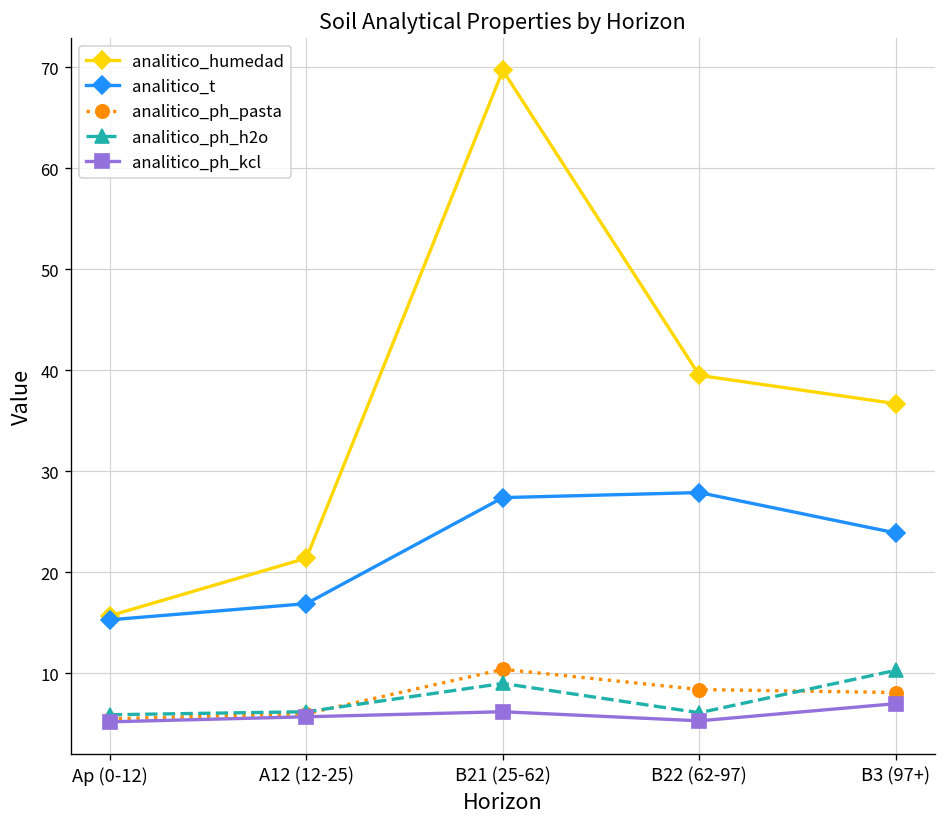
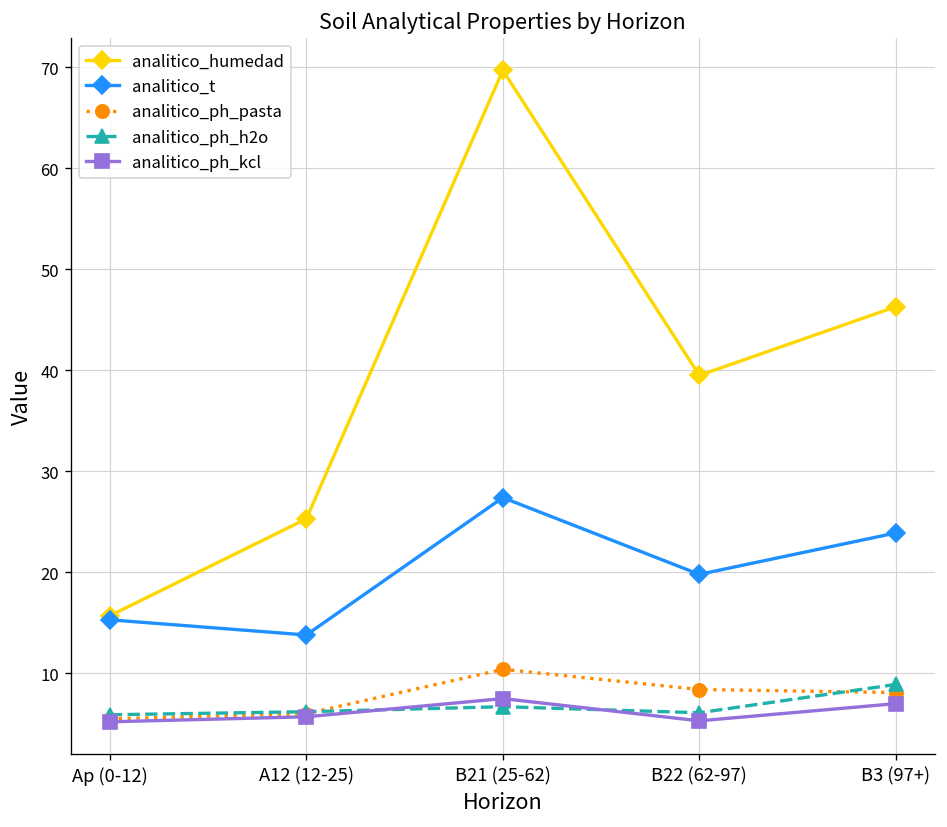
analitico_humedad, A12 (12-25): 21 -> 25
analitico_t, A12 (12-25): 17 -> 14
analitico_ph_h2o, B21 (25-62): 9 -> 7
analitico_ph_kcl, B21 (25-62): 6 -> 8
analitico_t, B22 (62-97): 28 -> 20
analitico_humedad, B3 (97+): 37 -> 46
analitico_ph_h2o, B3 (97+): 10 -> 9
